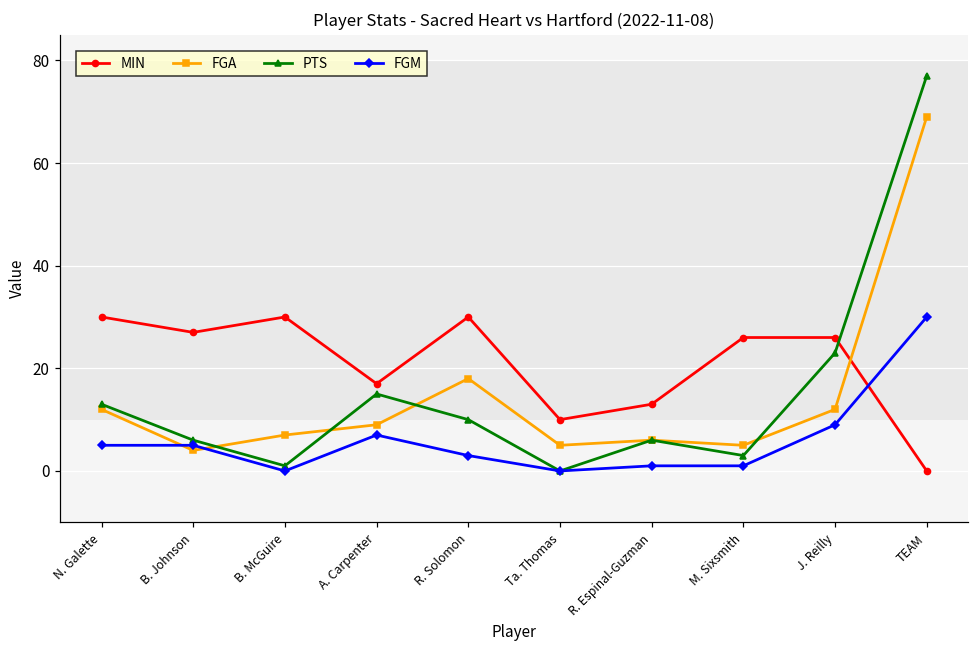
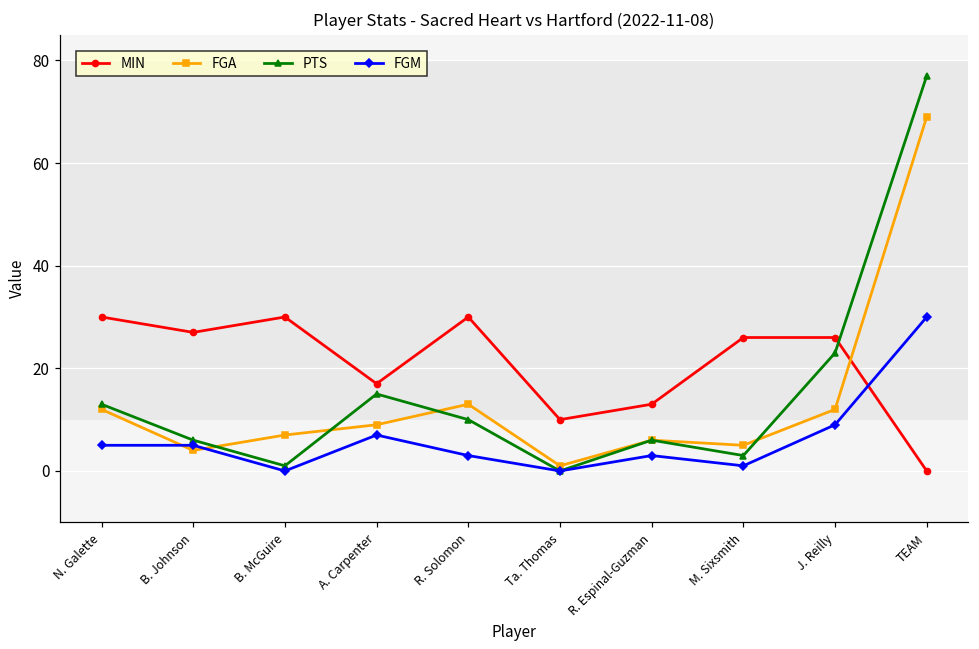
FGA, R. Solomon: 18 -> 13
FGA, Ta. Thomas: 5 -> 1
FGM, R. Espinal-Guzman: 1 -> 3
